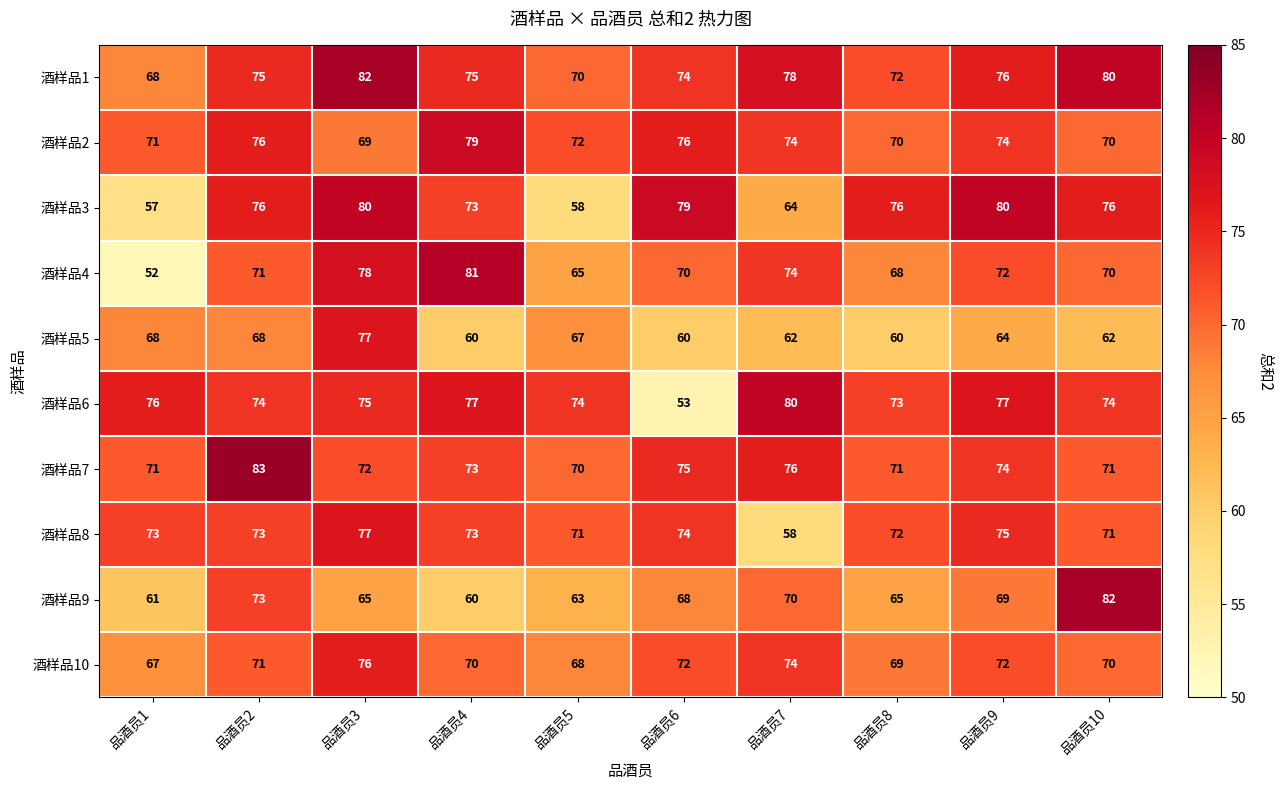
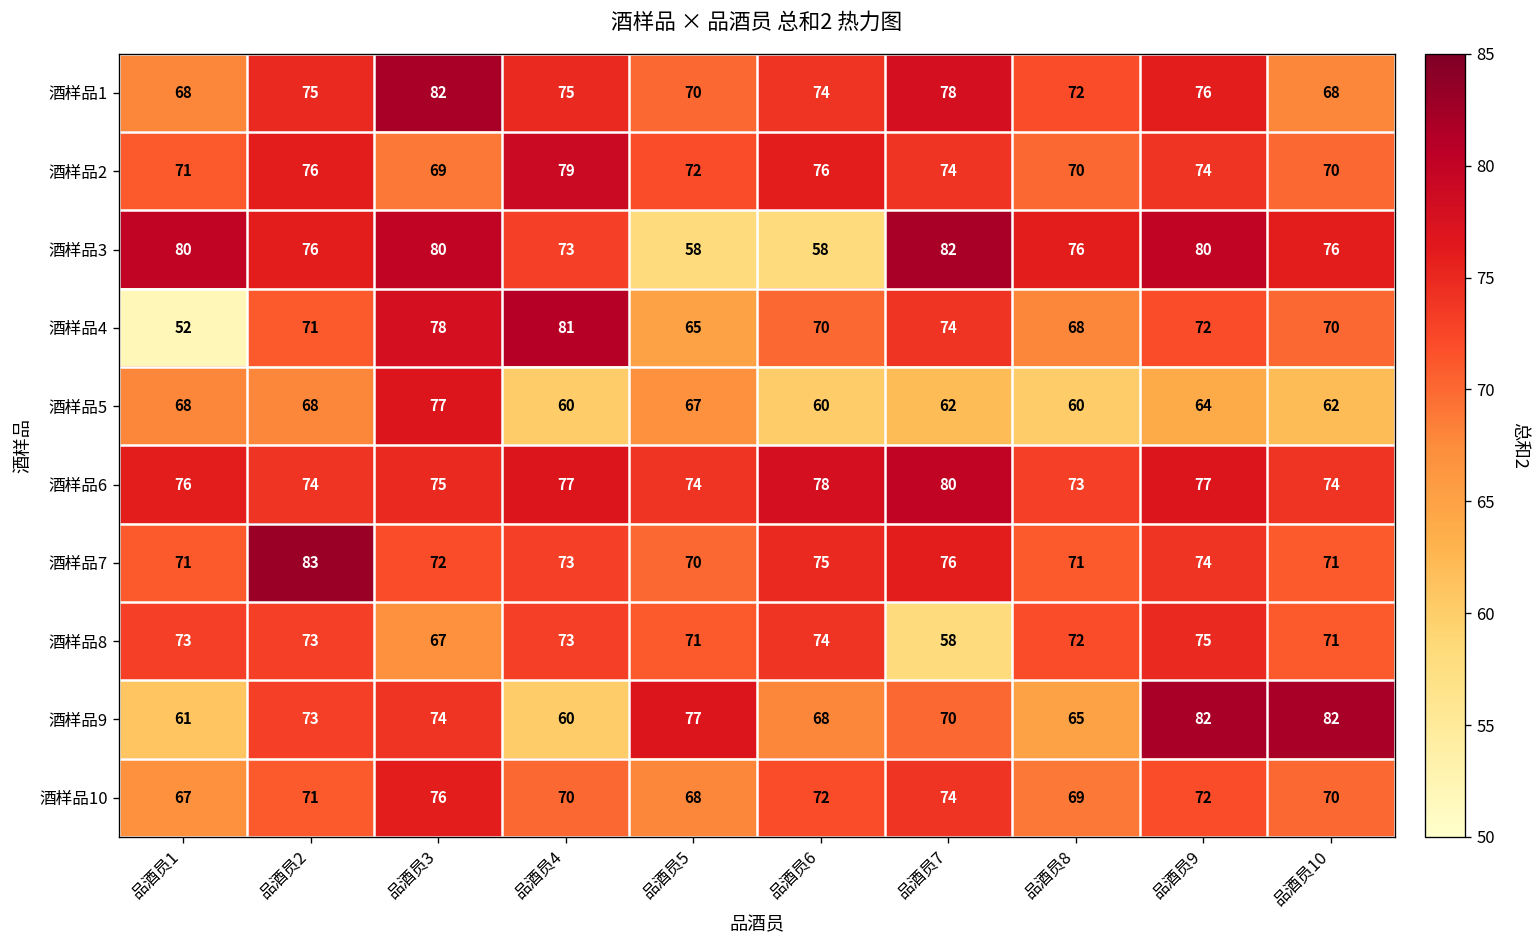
酒样品1, 品酒员10: 80 -> 68
酒样品3, 品酒员1: 57 -> 80
酒样品3, 品酒员6: 79 -> 58
酒样品3, 品酒员7: 64 -> 82
酒样品6, 品酒员6: 53 -> 78
酒样品8, 品酒员3: 77 -> 67
酒样品9, 品酒员3: 65 -> 74
酒样品9, 品酒员5: 63 -> 77
酒样品9, 品酒员9: 69 -> 82
